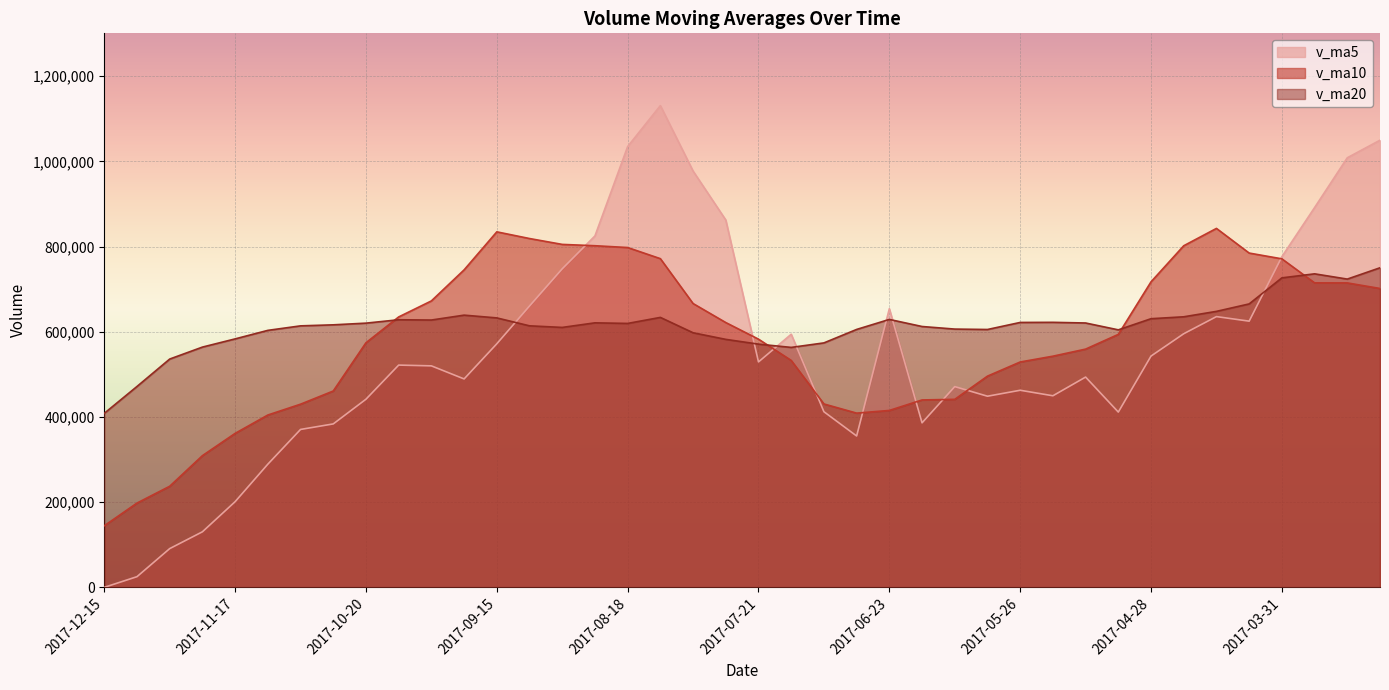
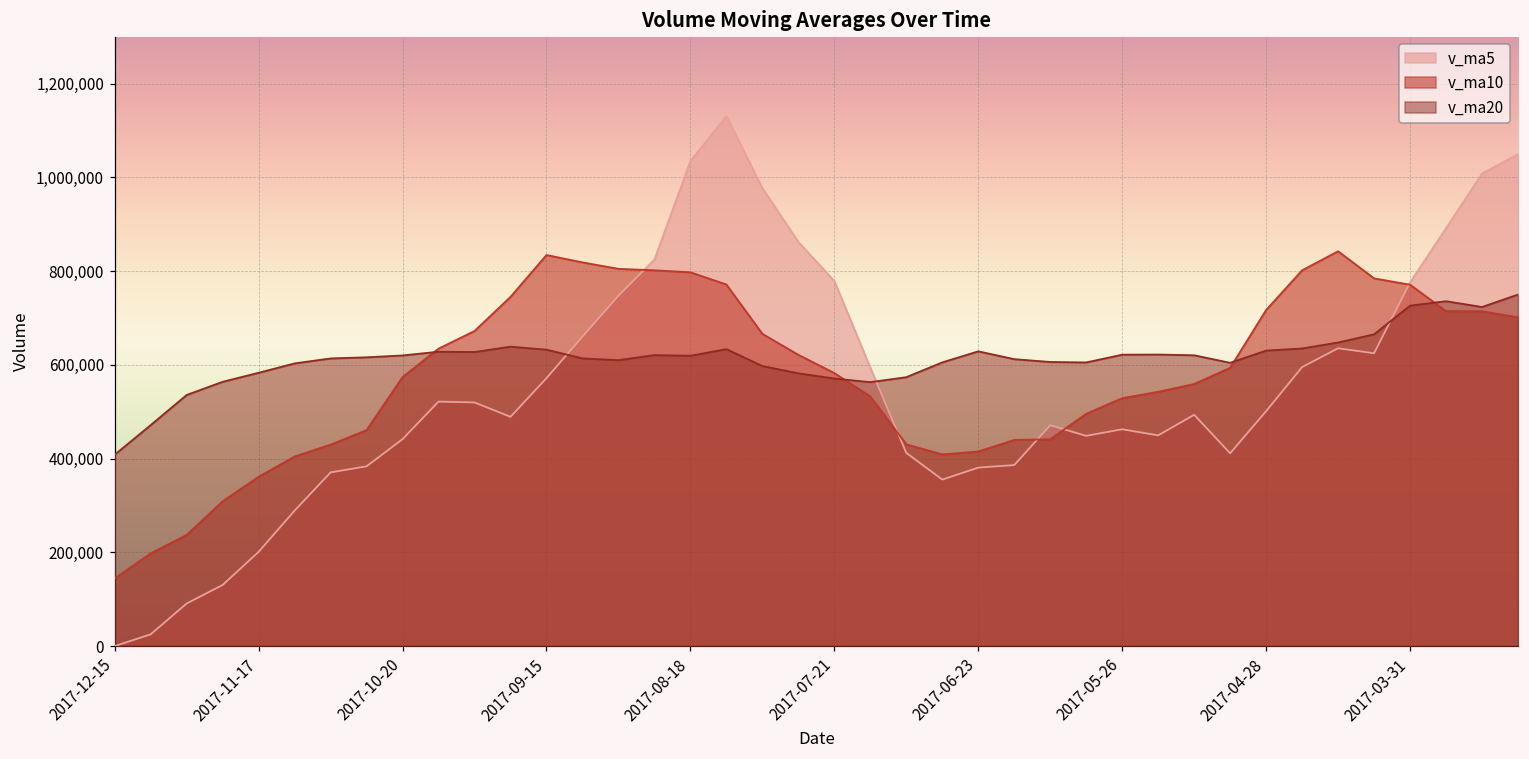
v_ma5, 2017-07-21: 530,000 -> 780,000
v_ma5, 2017-06-23: 650,000 -> 380,000
v_ma5, 2017-04-28: 540,000 -> 500,000
